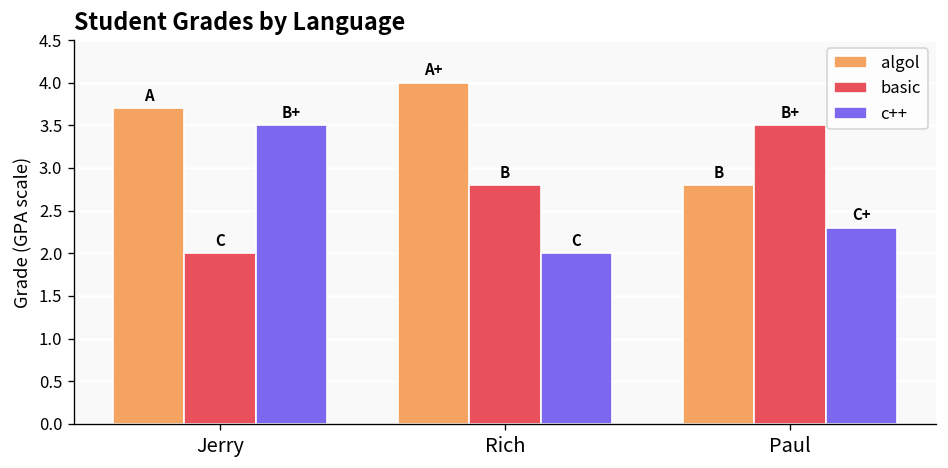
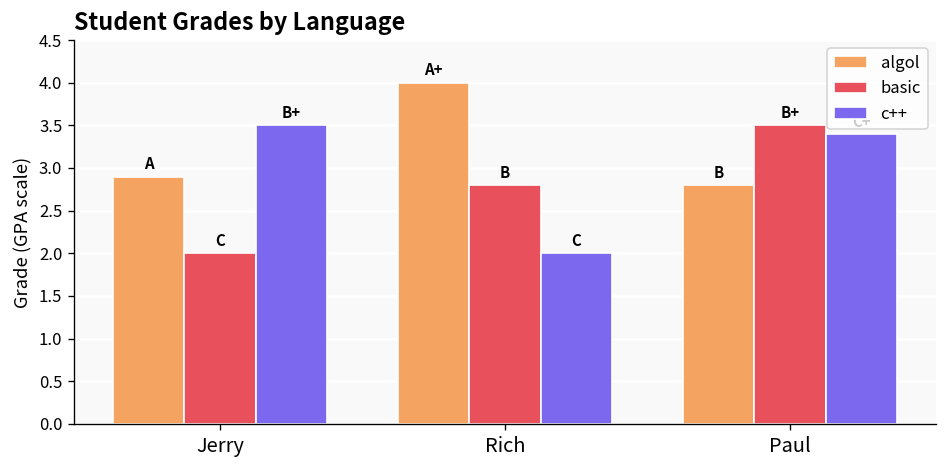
algol, Jerry: 3.7 -> 2.9
c++, Paul: 2.3 -> 3.4
